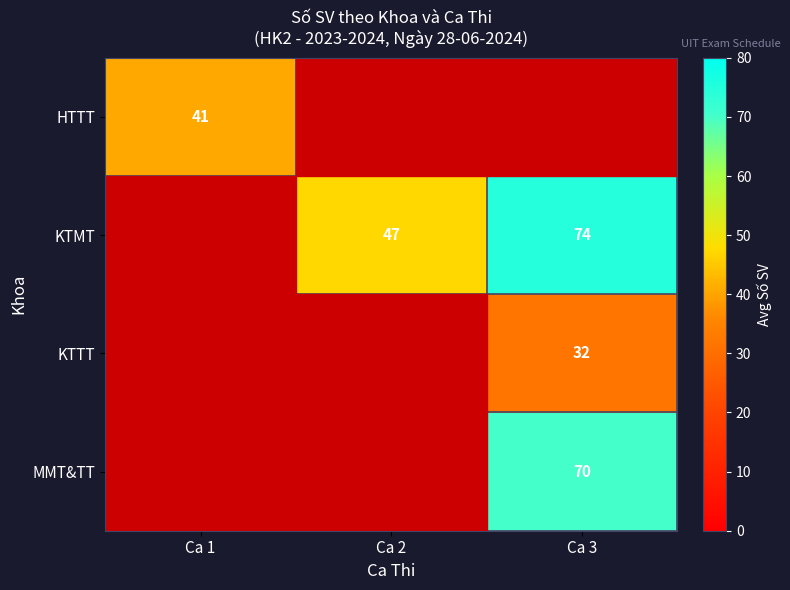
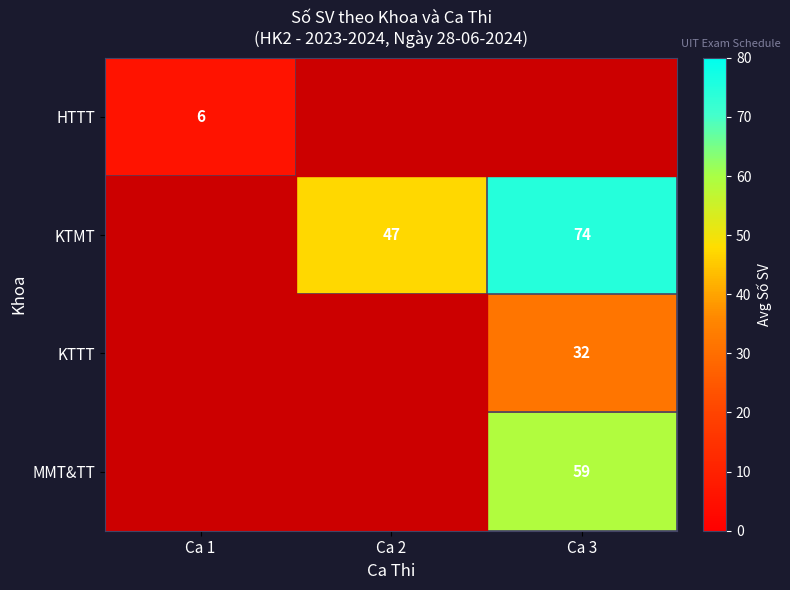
HTTT, Ca 1: 41 -> 6
MMT&TT, Ca 3: 70 -> 59
